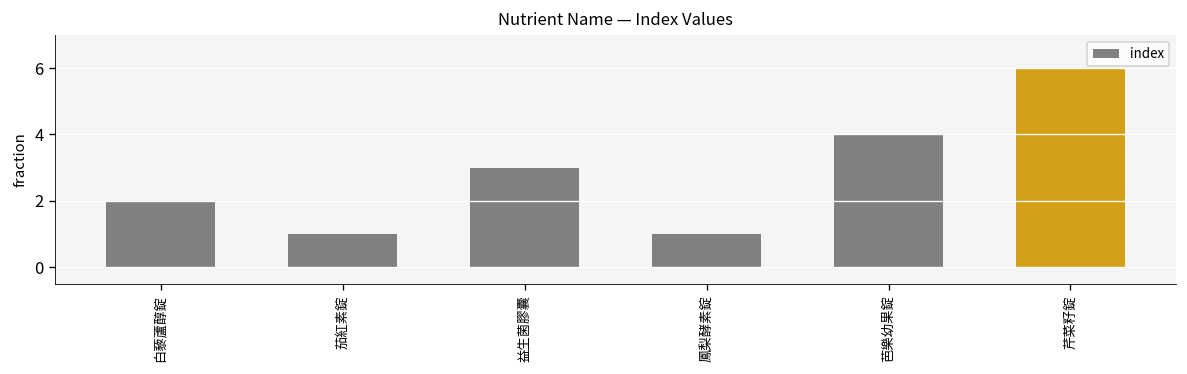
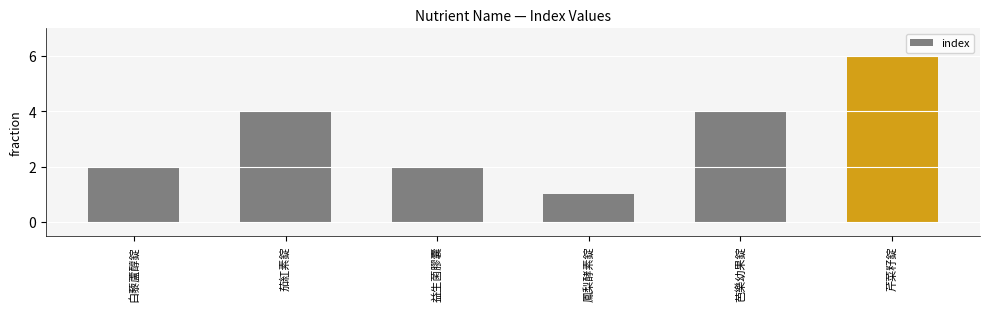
茄紅素錠: 1 -> 4
益生菌膠囊: 3 -> 2
